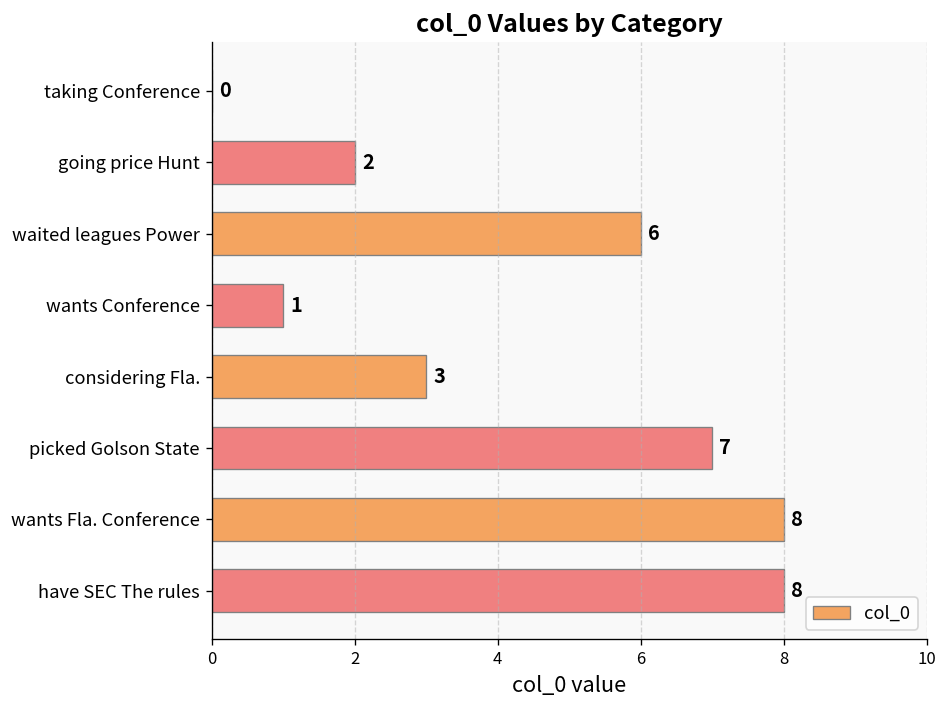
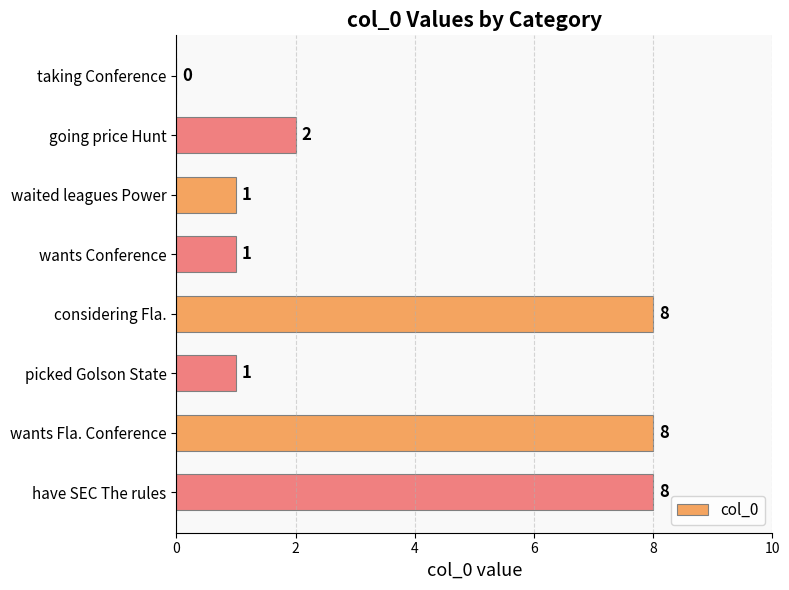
waited leagues Power: 6 -> 1
considering Fla.: 3 -> 8
picked Golson State: 7 -> 1
